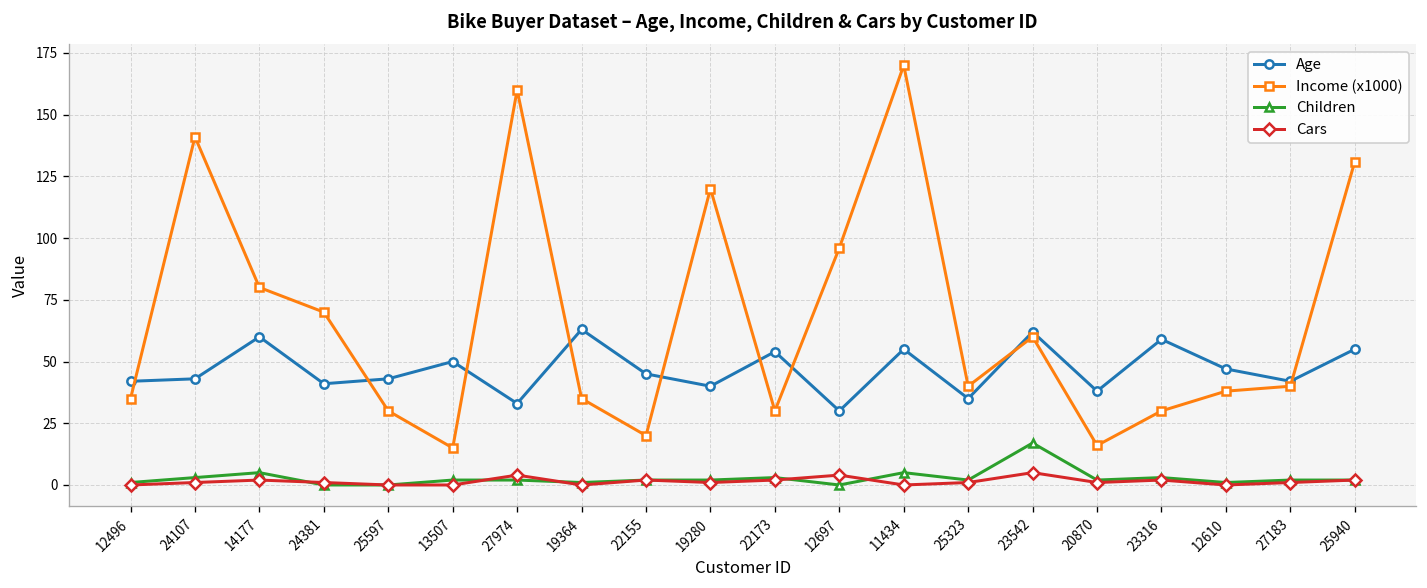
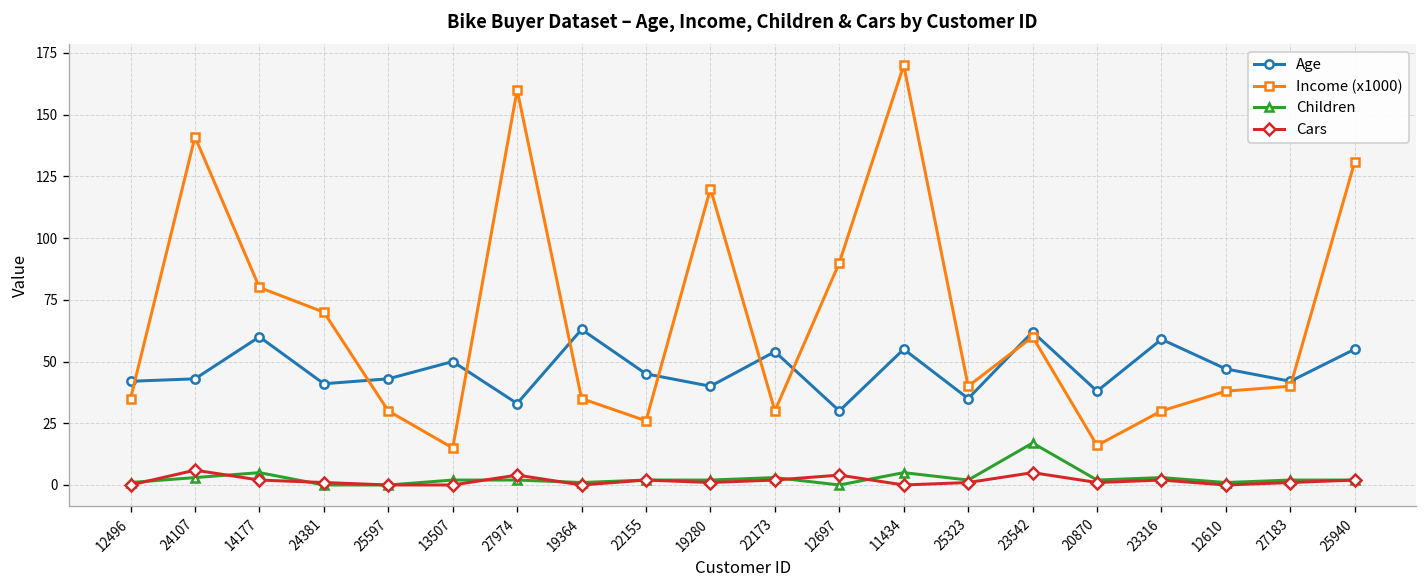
Cars, 24107: 1 -> 6
Income (x1000), 22155: 20 -> 26
Income (x1000), 12697: 96 -> 90
